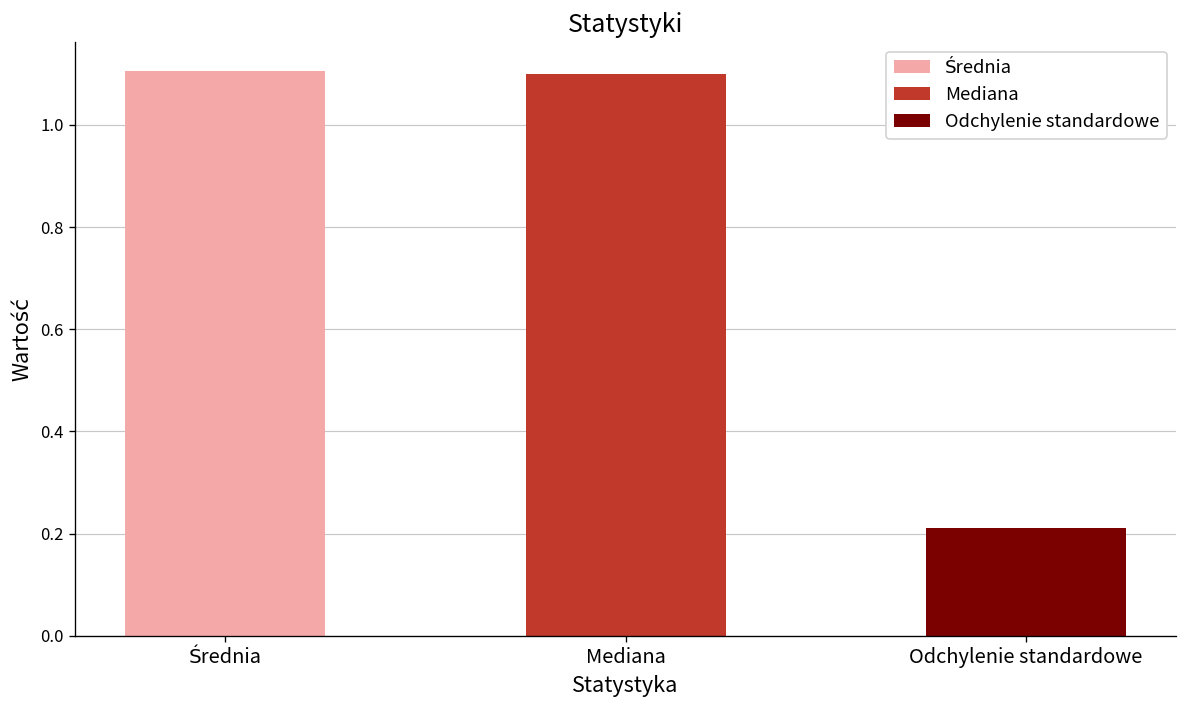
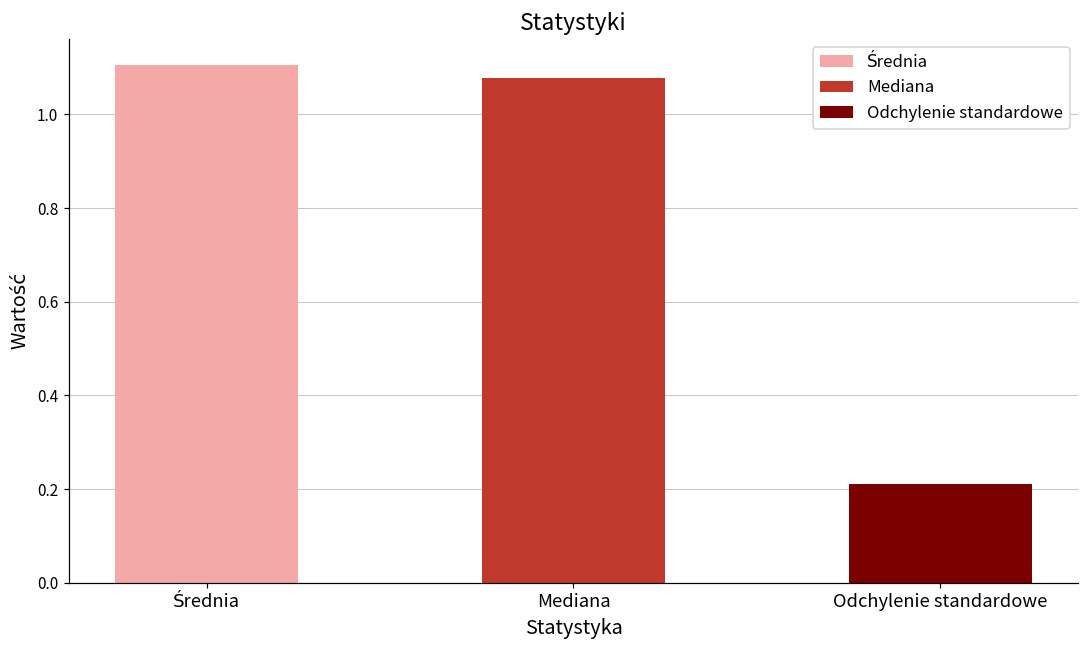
Mediana: 1.10 -> 1.08
